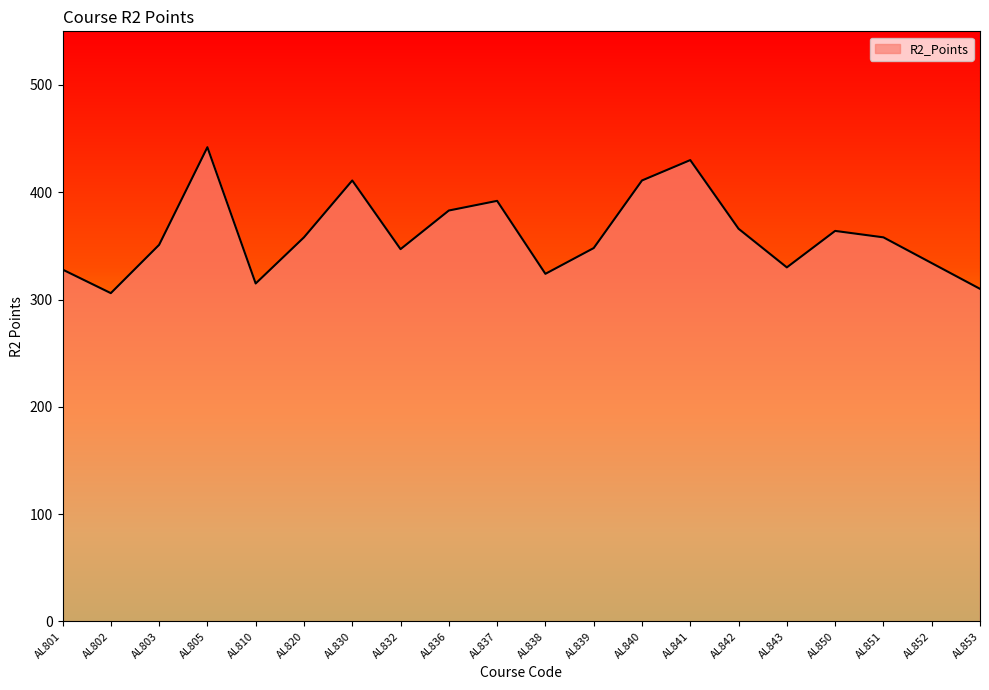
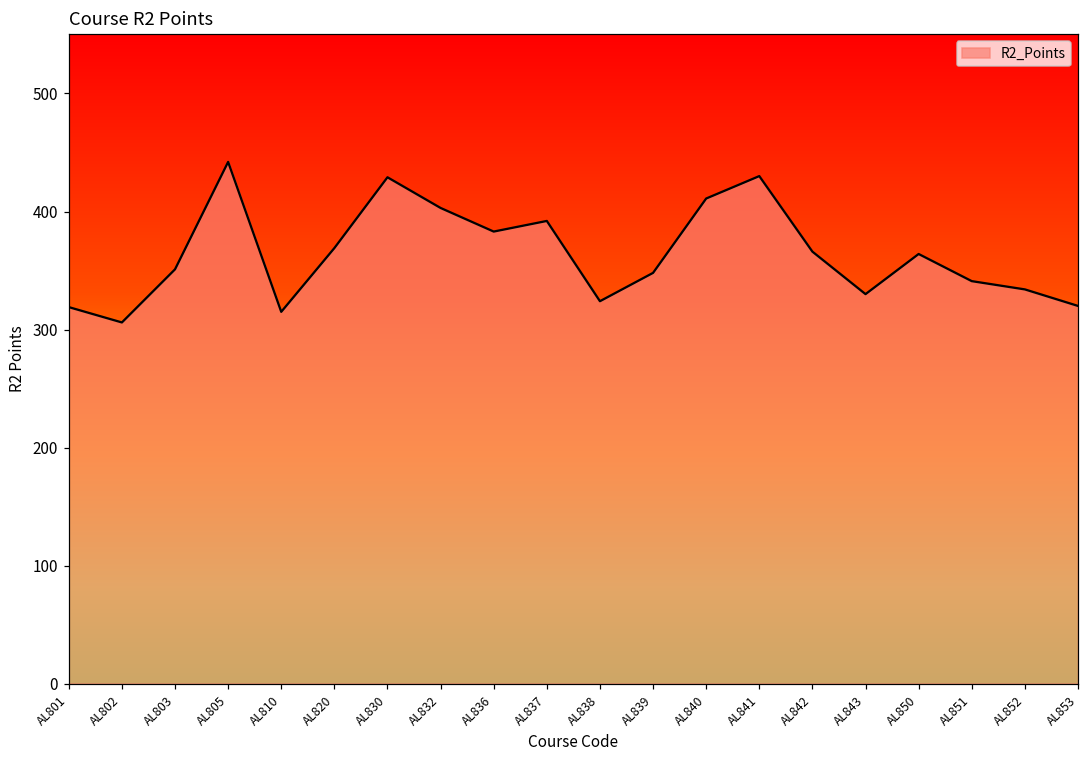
AL801: 328 -> 319
AL820: 358 -> 369
AL830: 411 -> 429
AL832: 347 -> 403
AL851: 358 -> 341
AL853: 310 -> 320
